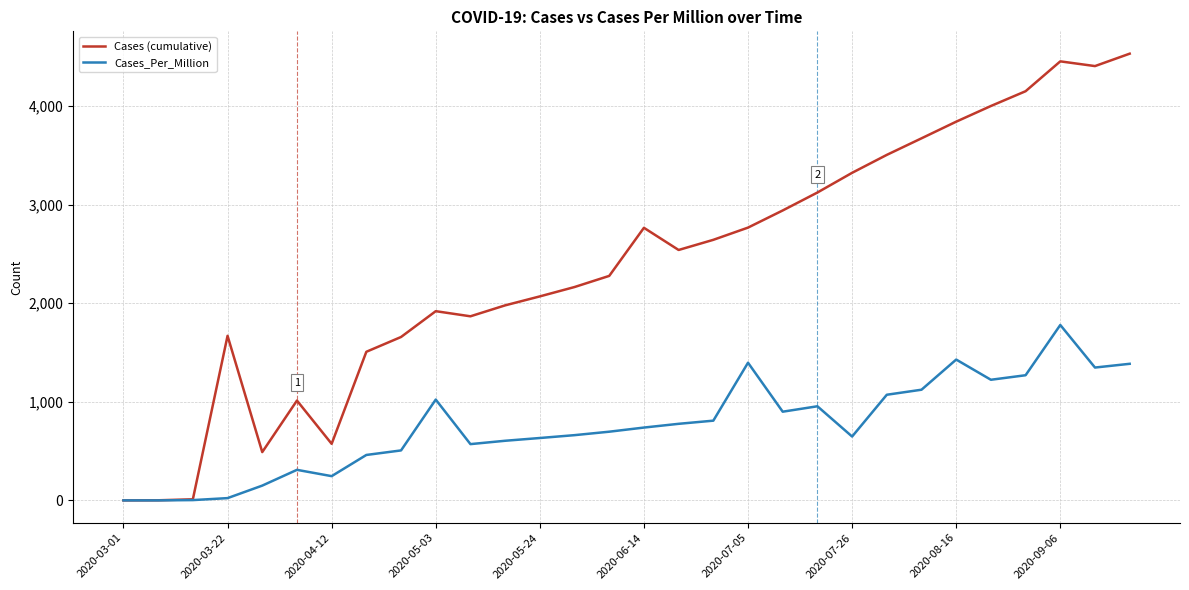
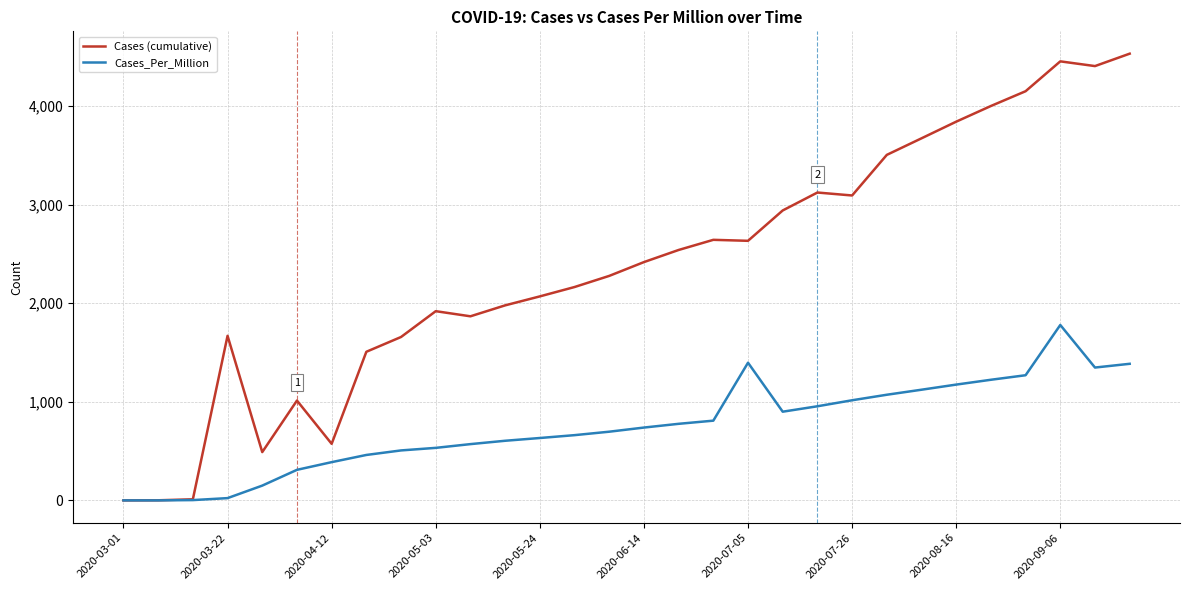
Cases_Per_Million, 2020-04-12: 200 -> 400
Cases_Per_Million, 2020-05-03: 1,000 -> 500
Cases (cumulative), 2020-06-14: 2,800 -> 2,400
Cases (cumulative), 2020-07-05: 2,800 -> 2,600
Cases (cumulative), 2020-07-26: 3,300 -> 3,100
Cases_Per_Million, 2020-07-26: 600 -> 1,000
Cases_Per_Million, 2020-08-16: 1,400 -> 1,200
